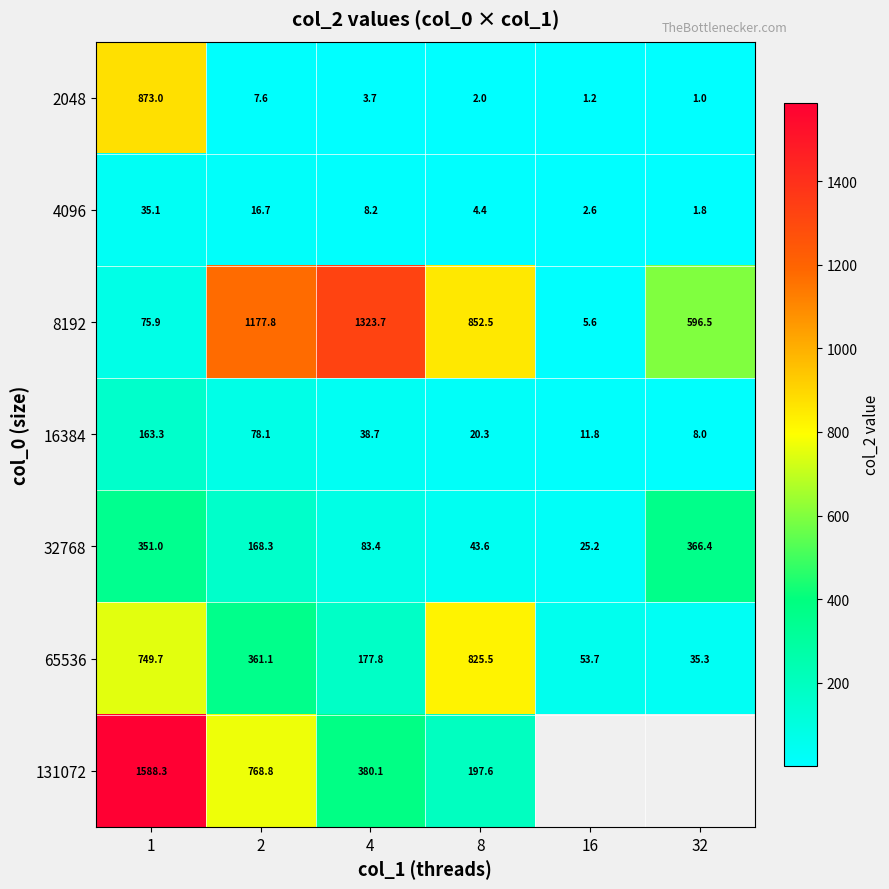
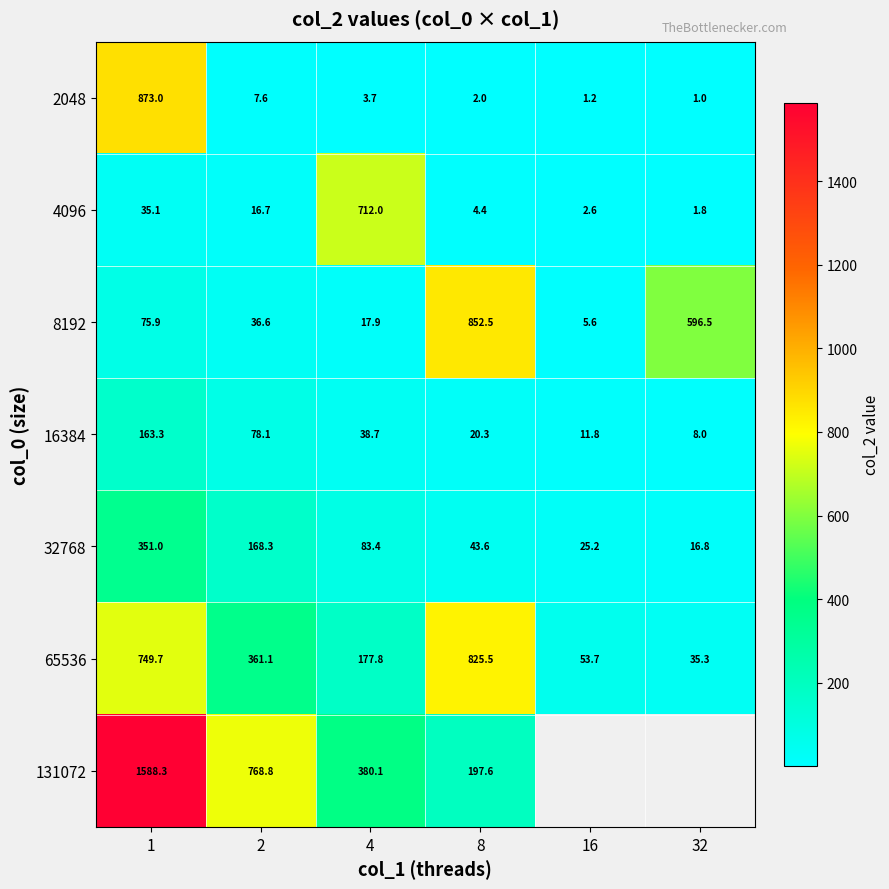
4096, 4: 8.2 -> 712.0
8192, 2: 1177.8 -> 36.6
8192, 4: 1323.7 -> 17.9
32768, 32: 366.4 -> 16.8
